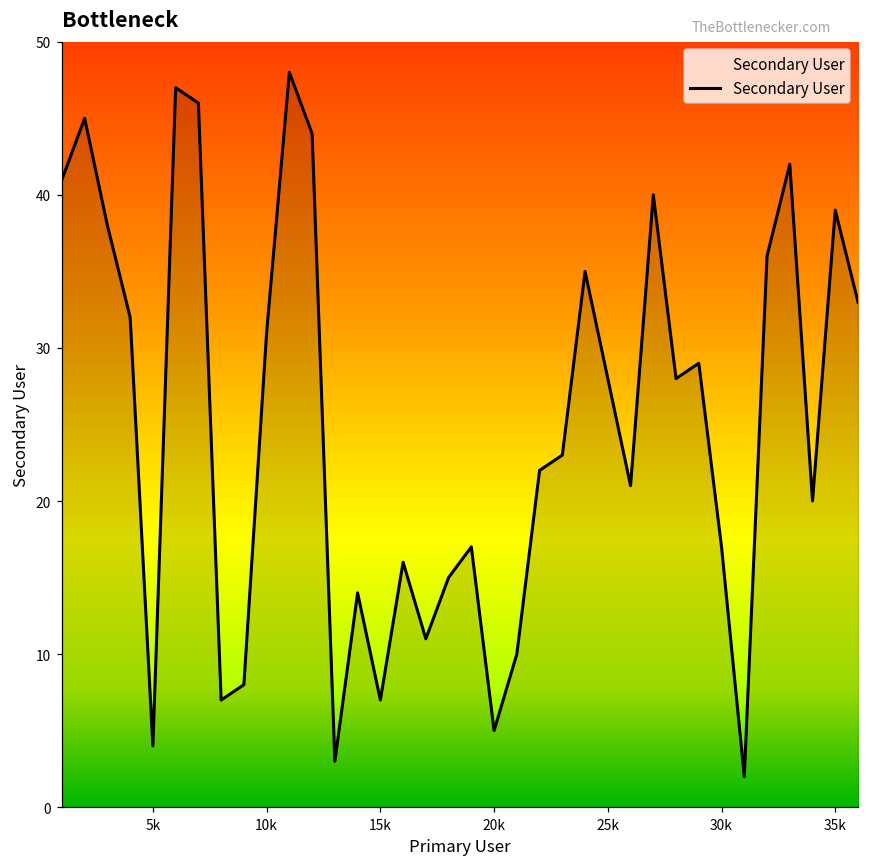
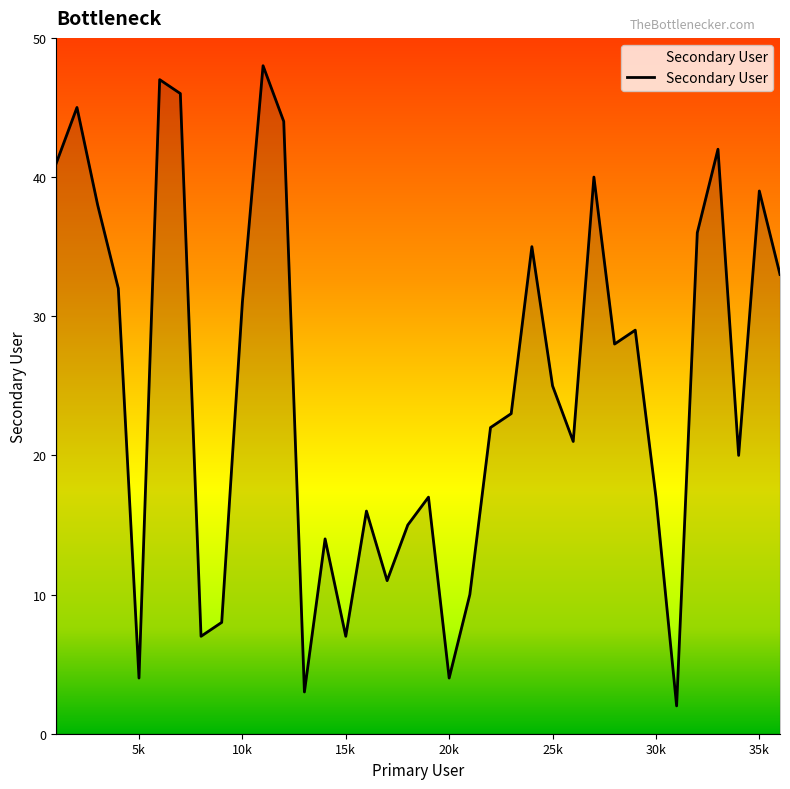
20k: 5 -> 4
25k: 28 -> 25
